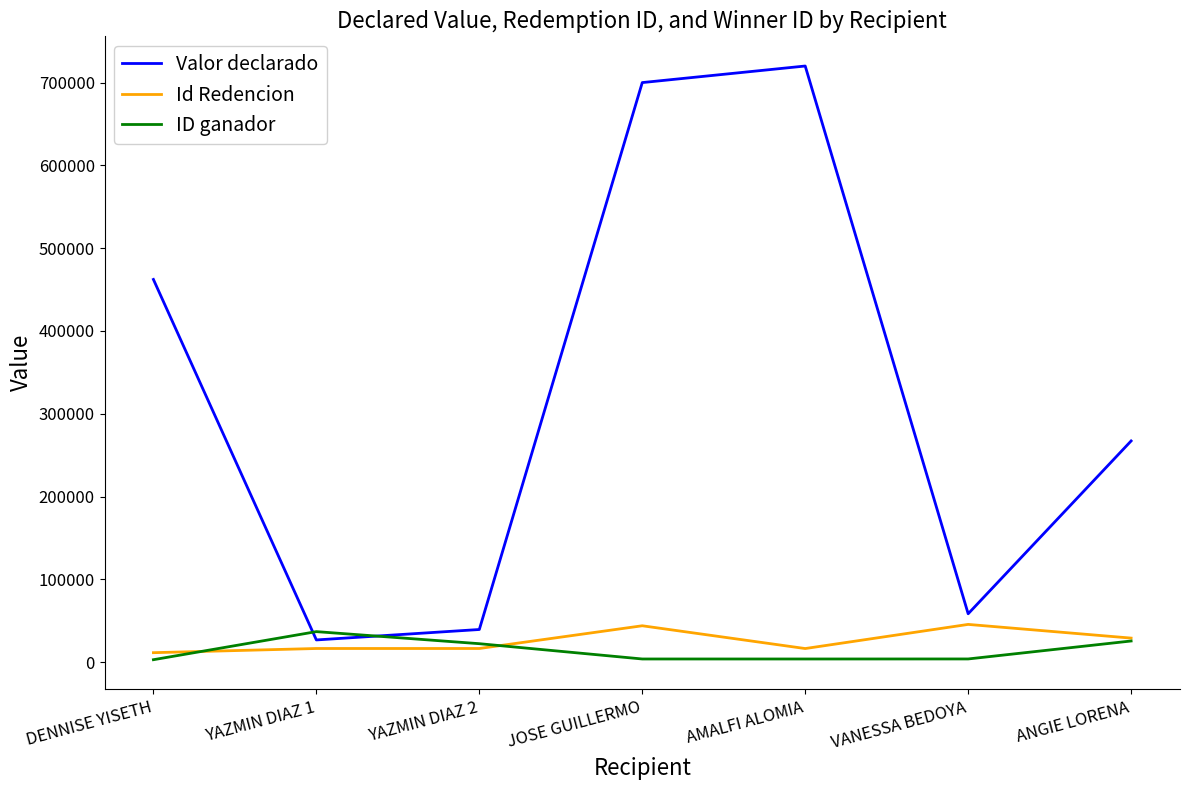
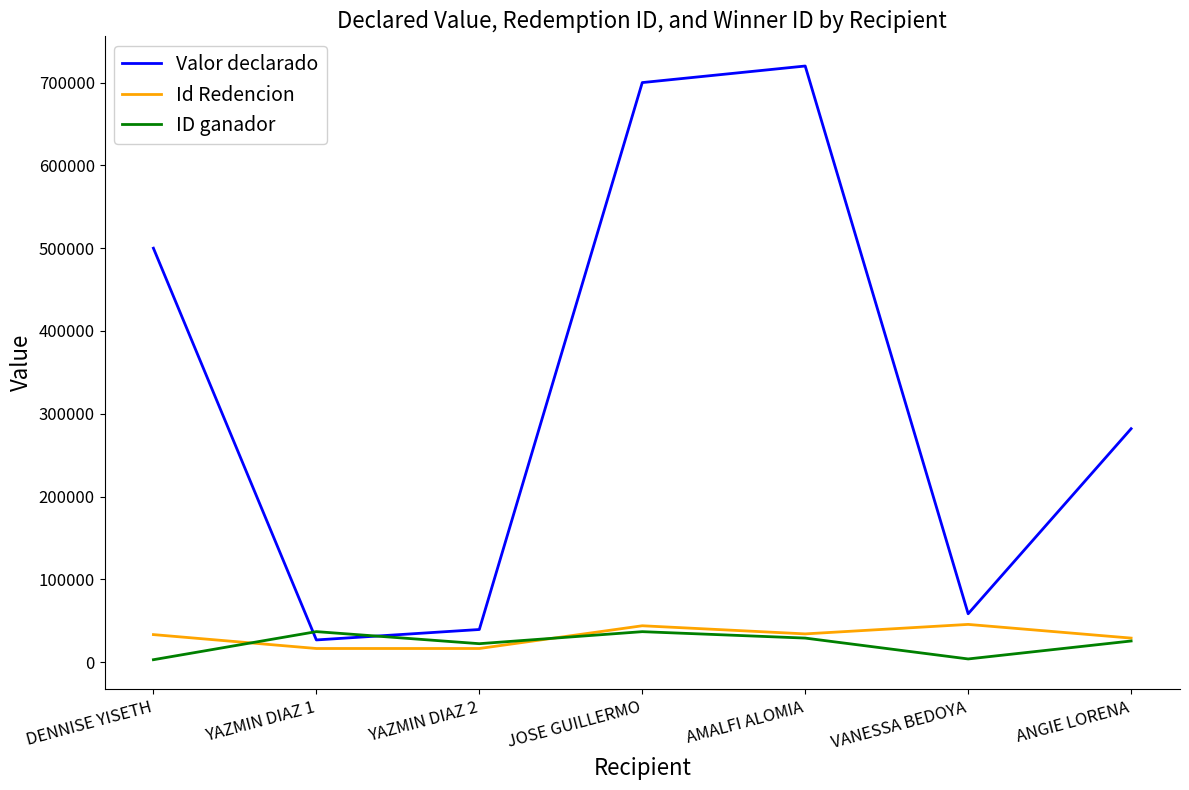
Valor declarado, DENNISE YISETH: 460000 -> 500000
Id Redencion, DENNISE YISETH: 10000 -> 30000
ID ganador, JOSE GUILLERMO: 0 -> 40000
Id Redencion, AMALFI ALOMIA: 20000 -> 30000
ID ganador, AMALFI ALOMIA: 0 -> 30000
Valor declarado, ANGIE LORENA: 270000 -> 280000
